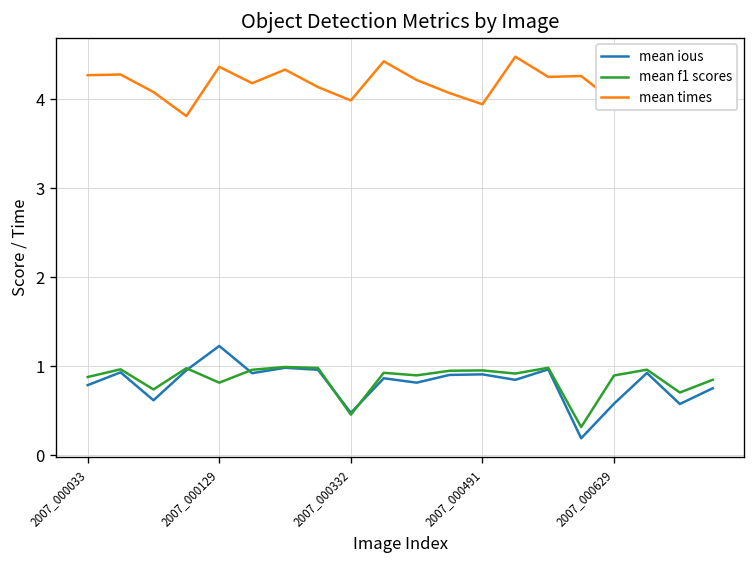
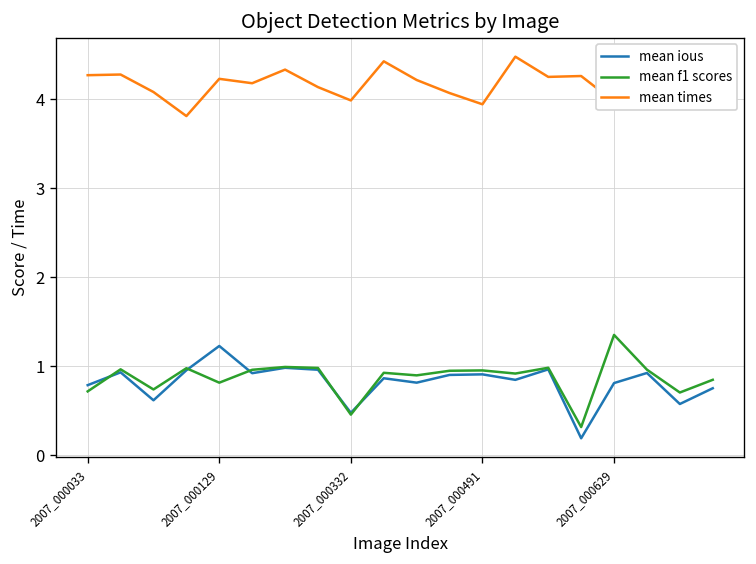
mean f1 scores, 2007_000033: 0.9 -> 0.7
mean times, 2007_000129: 4.4 -> 4.2
mean ious, 2007_000629: 0.6 -> 0.8
mean f1 scores, 2007_000629: 0.9 -> 1.4
